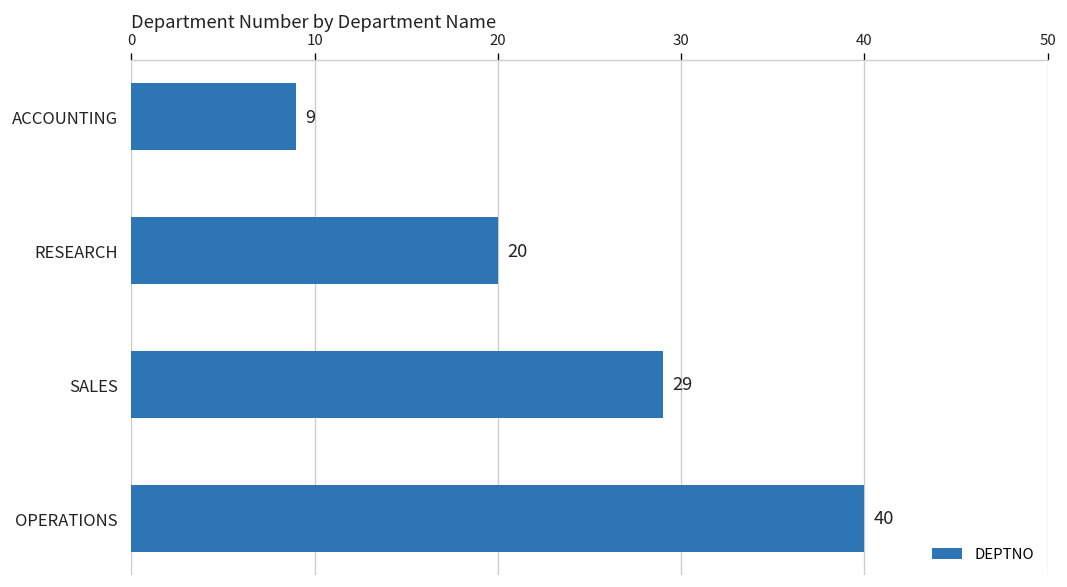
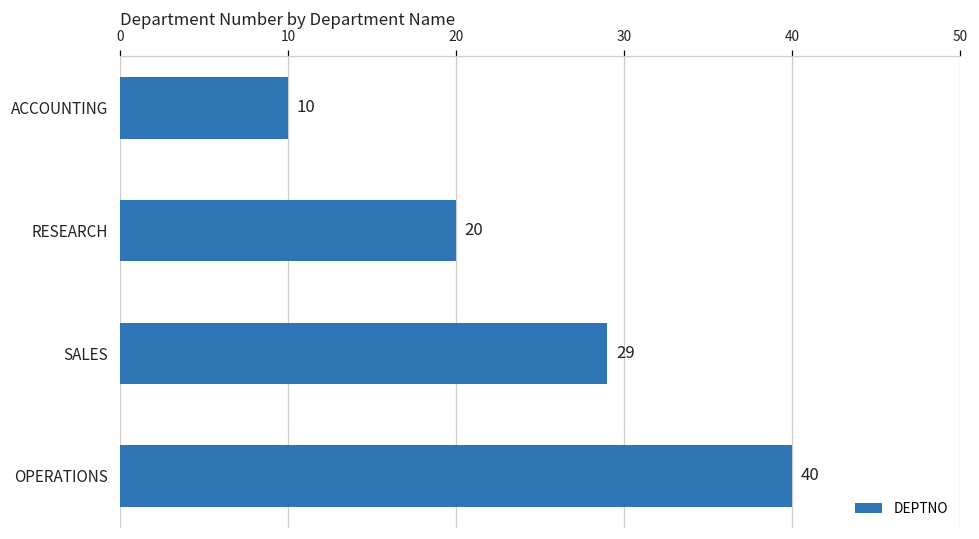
ACCOUNTING: 9 -> 10
